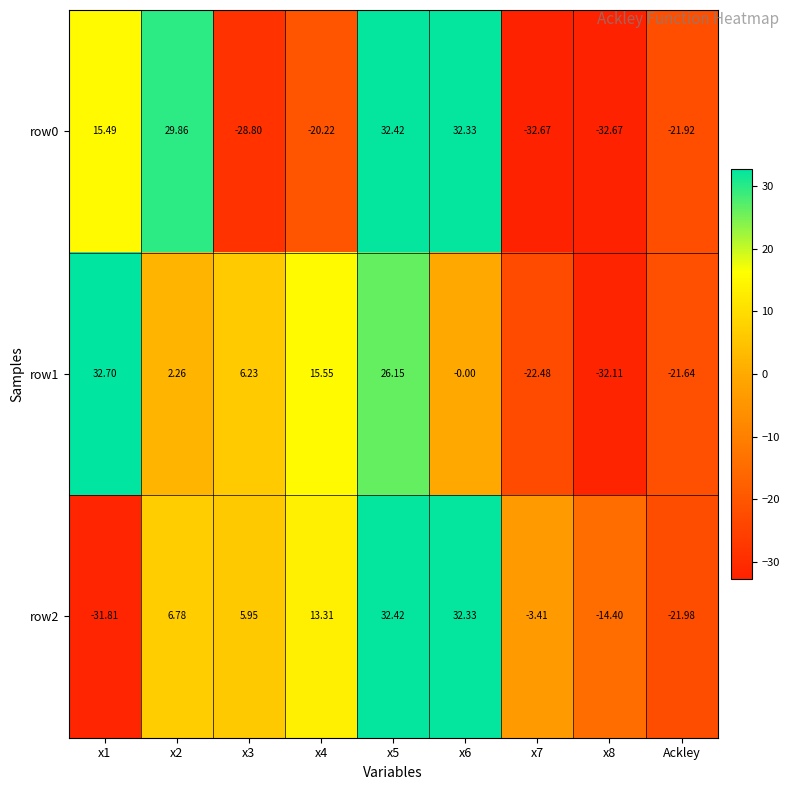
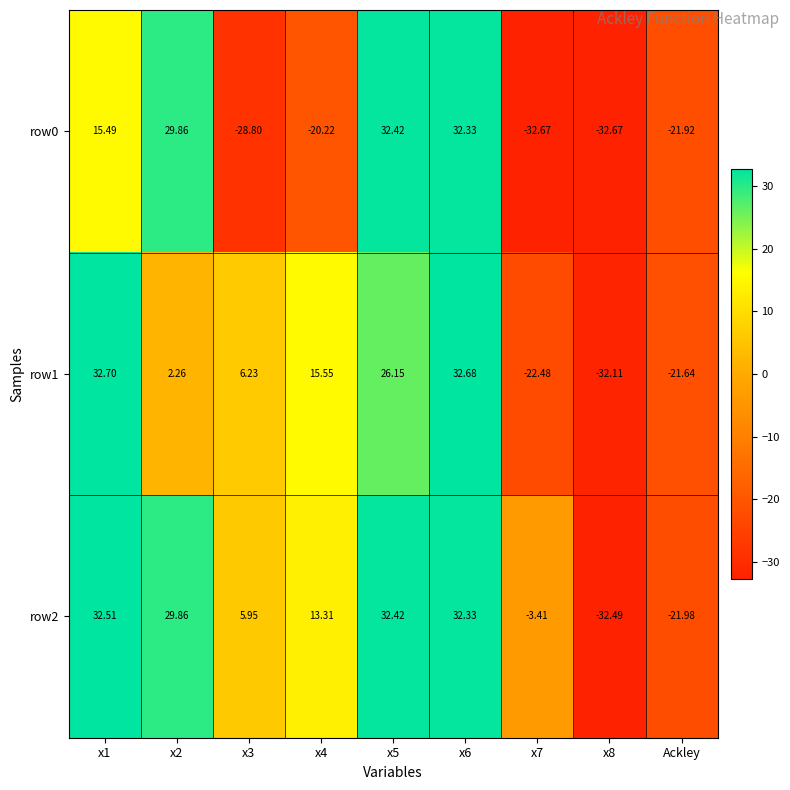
row1, x6: -0.00 -> 32.68
row2, x1: -31.81 -> 32.51
row2, x2: 6.78 -> 29.86
row2, x8: -14.40 -> -32.49
